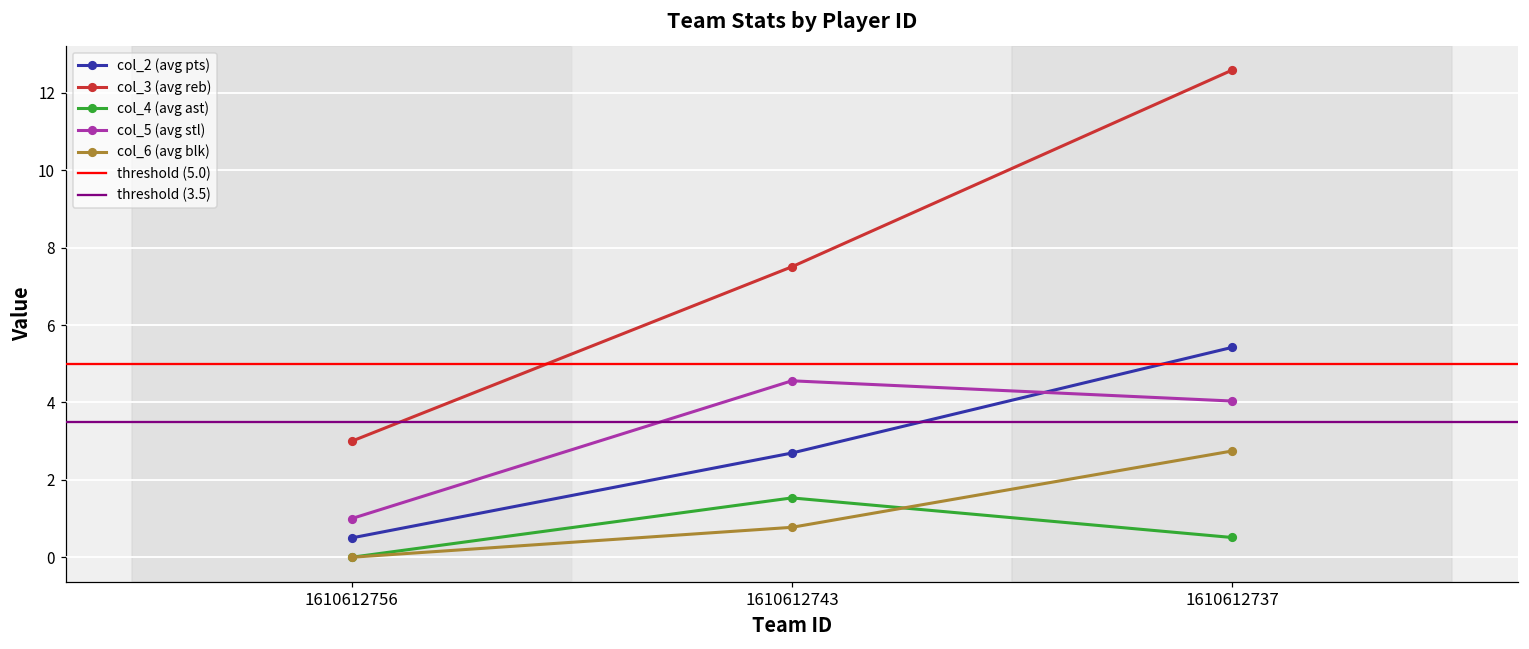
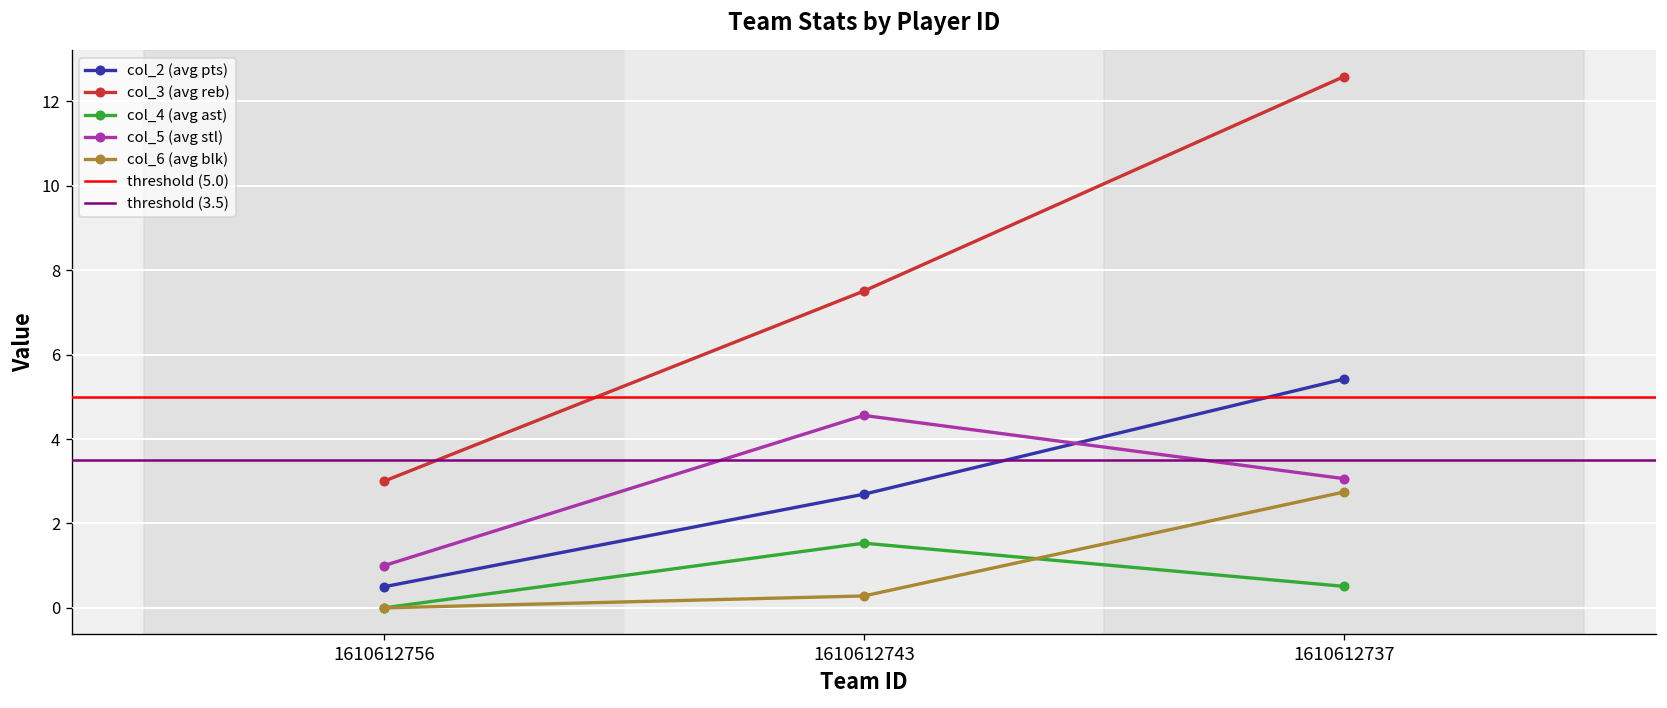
col_6 (avg blk), 1610612743: 0.8 -> 0.3
col_5 (avg stl), 1610612737: 4.0 -> 3.1
